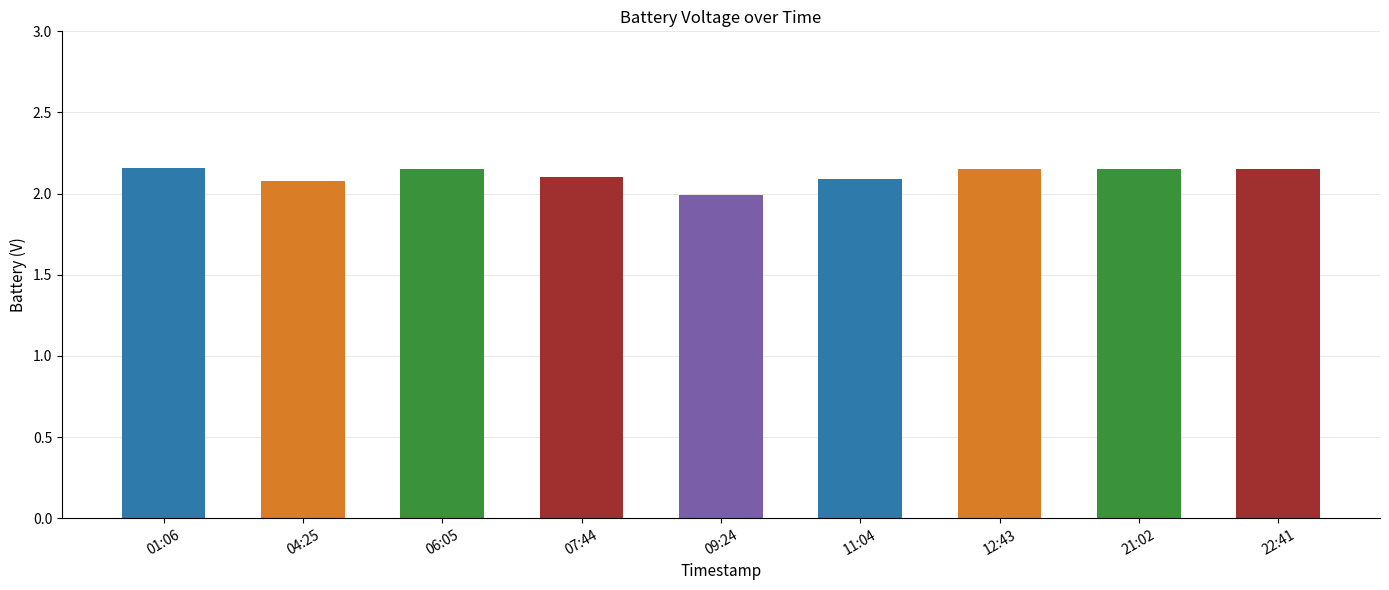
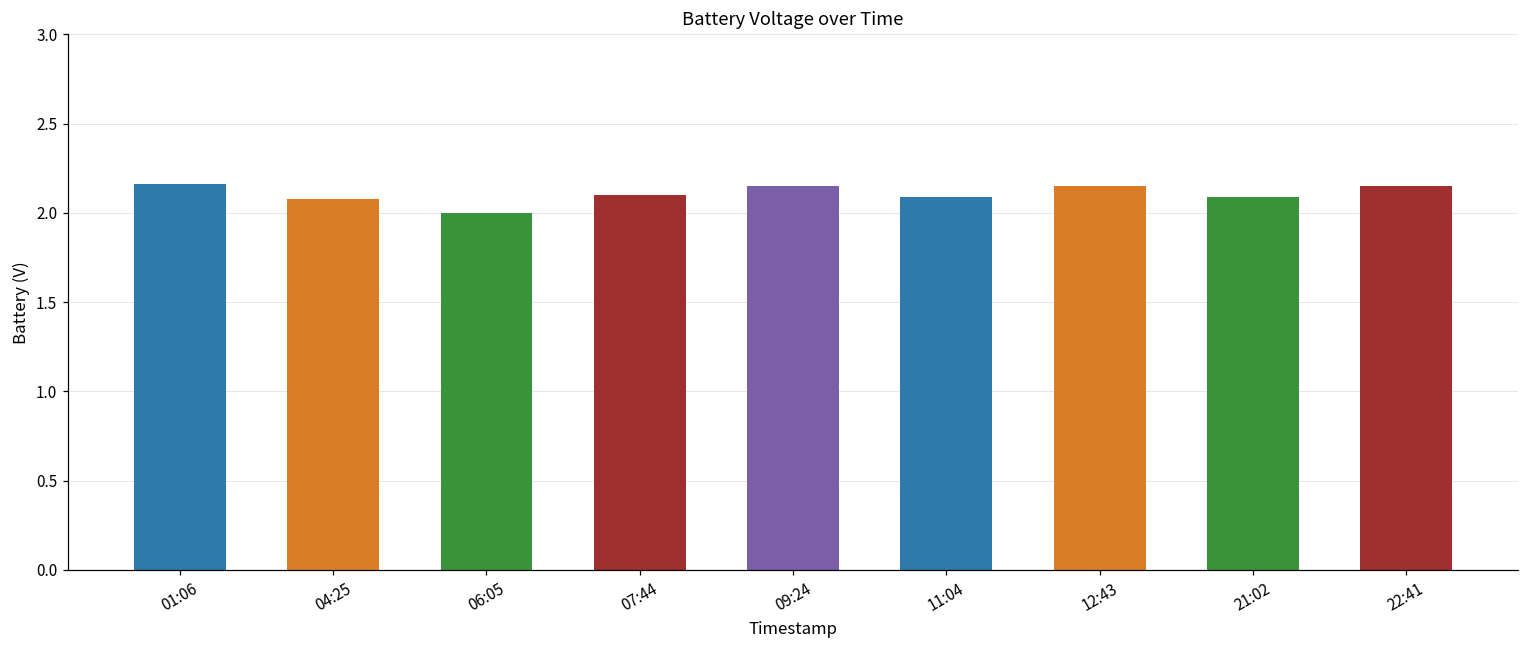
06:05: 2.15 -> 2.00
09:24: 1.99 -> 2.15
21:02: 2.15 -> 2.09
